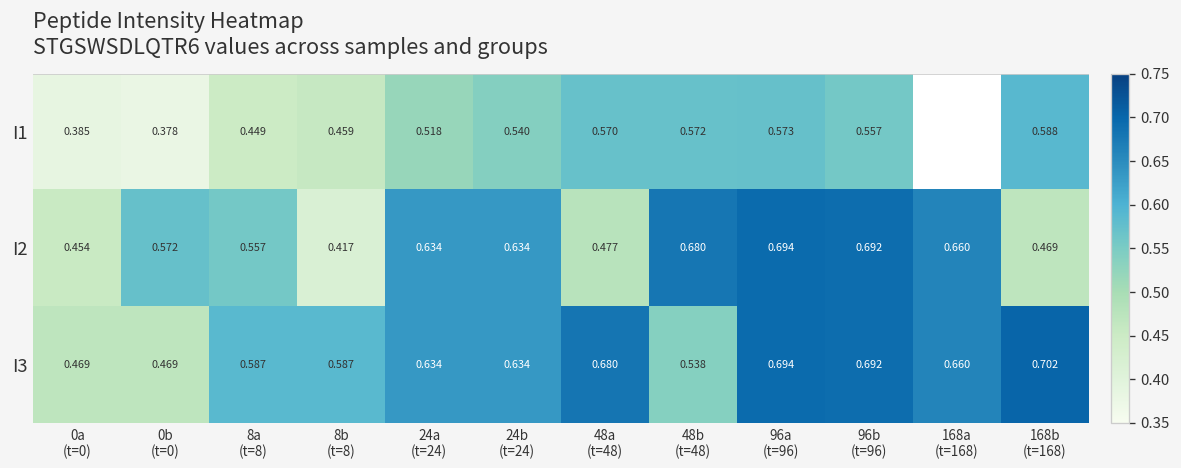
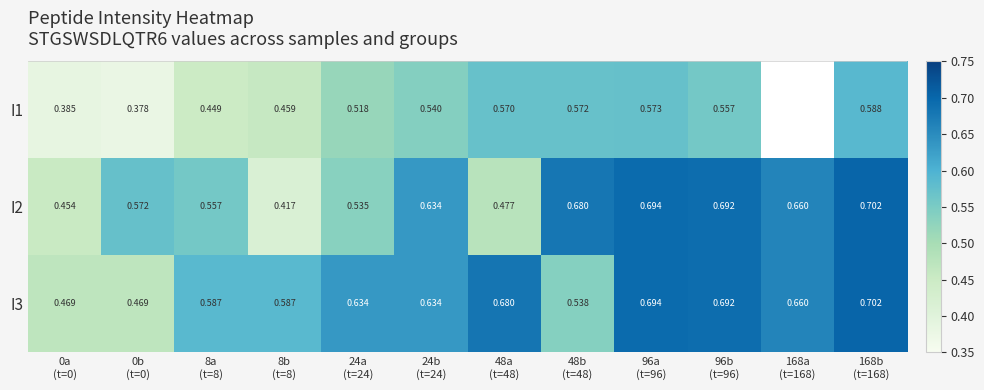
I2, 24a (t=24): 0.634 -> 0.535
I2, 168b (t=168): 0.469 -> 0.702
